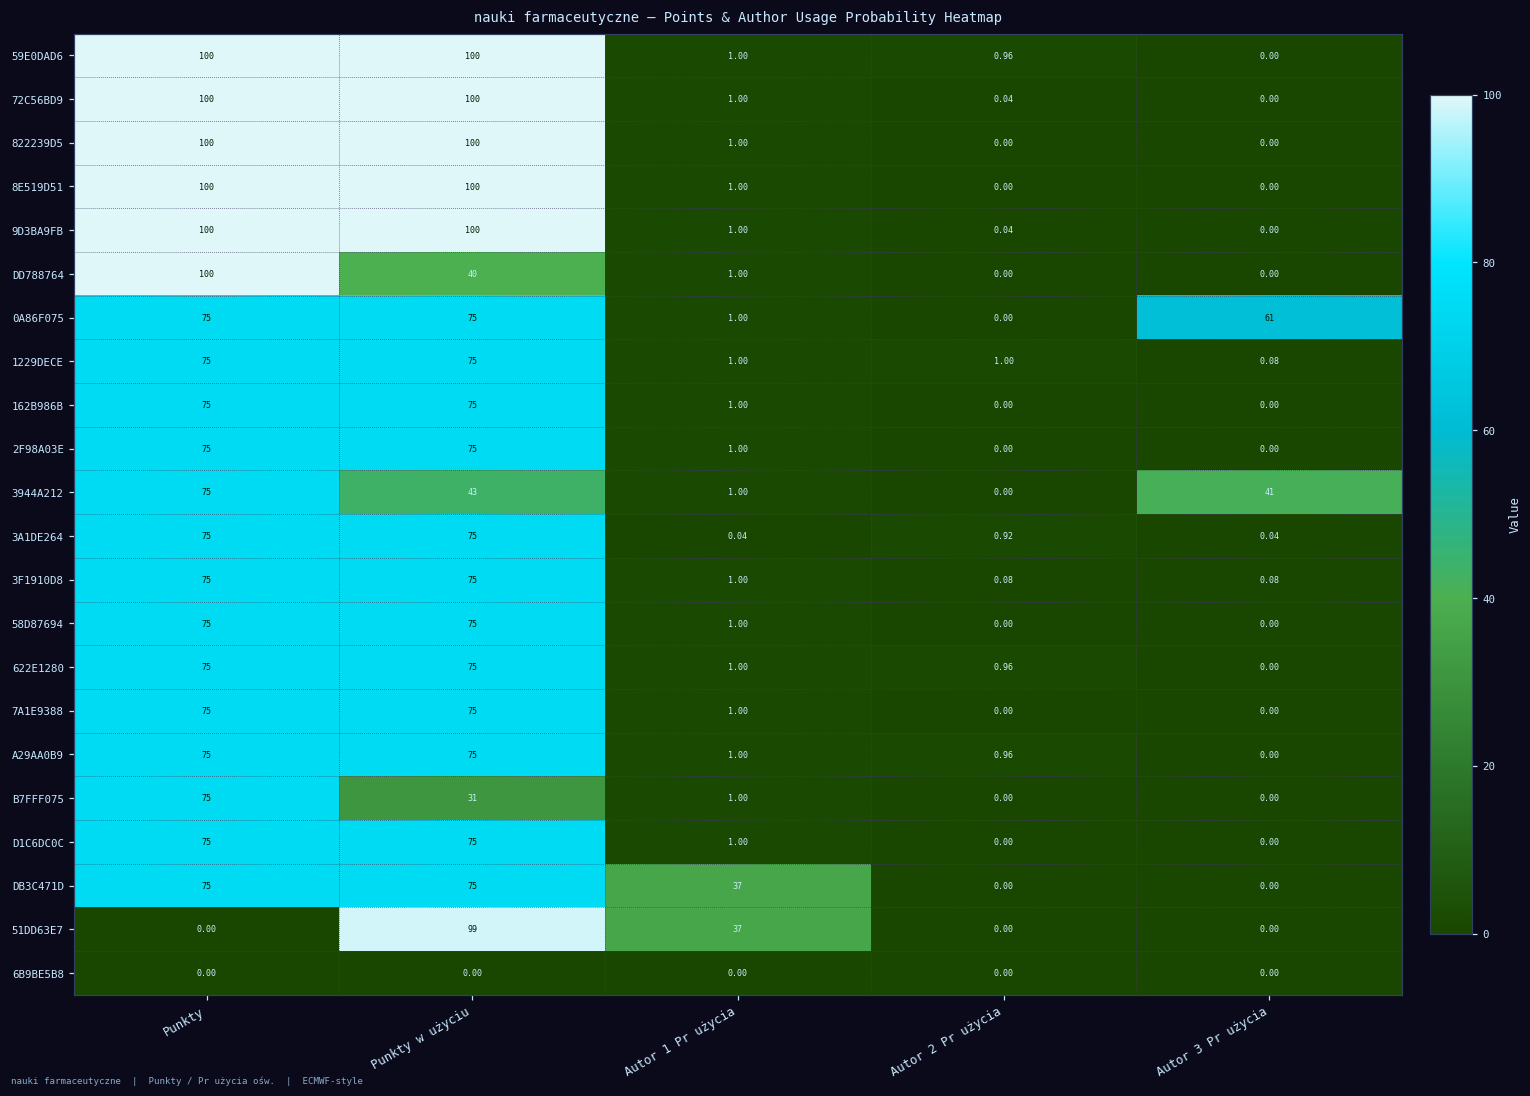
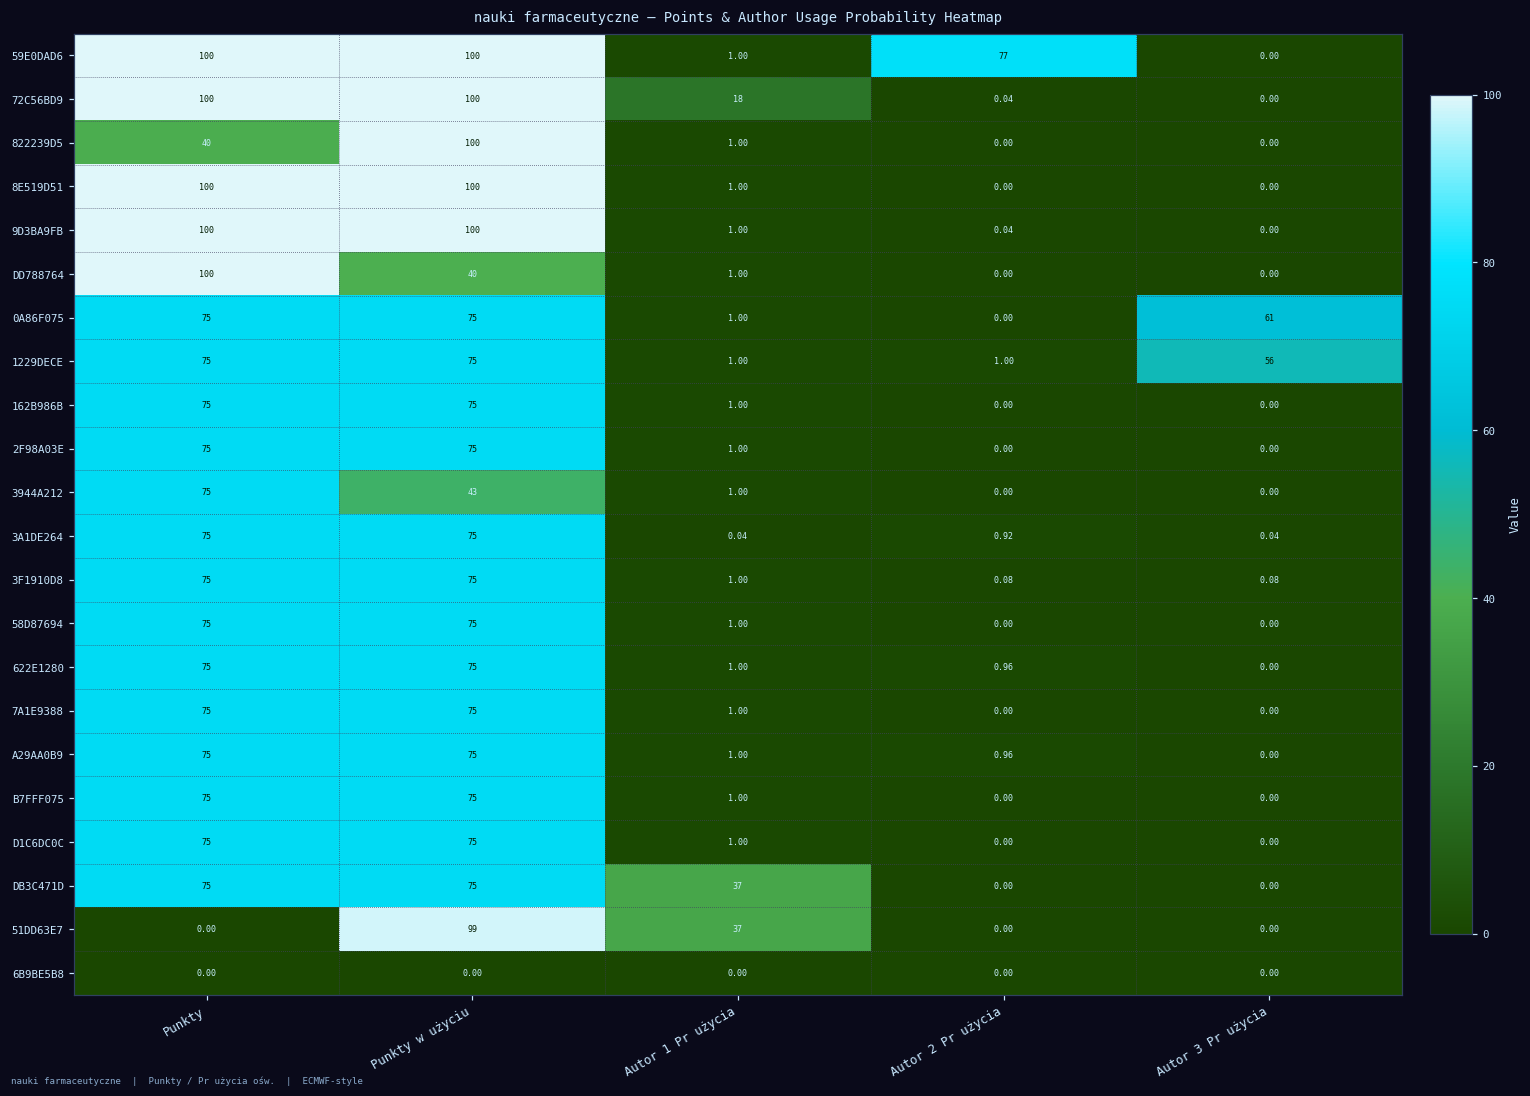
59E0DAD6, Autor 2 Pr użycia: 0.96 -> 77
72C56BD9, Autor 1 Pr użycia: 1.00 -> 18
822239D5, Punkty: 100 -> 40
1229DECE, Autor 3 Pr użycia: 0.08 -> 56
3944A212, Autor 3 Pr użycia: 41 -> 0.00
B7FFF075, Punkty w użyciu: 31 -> 75
